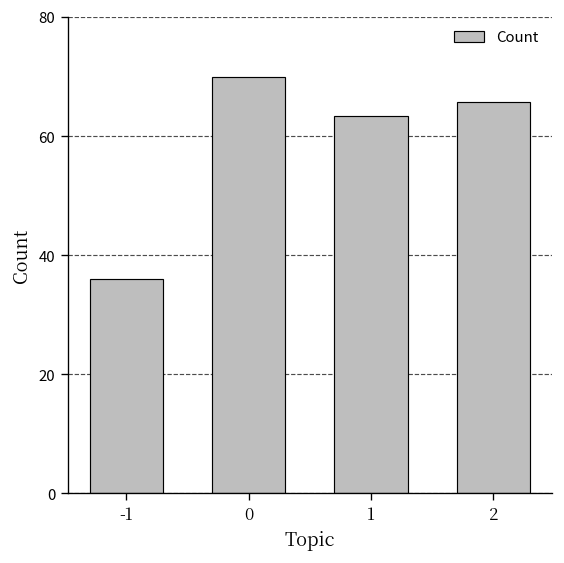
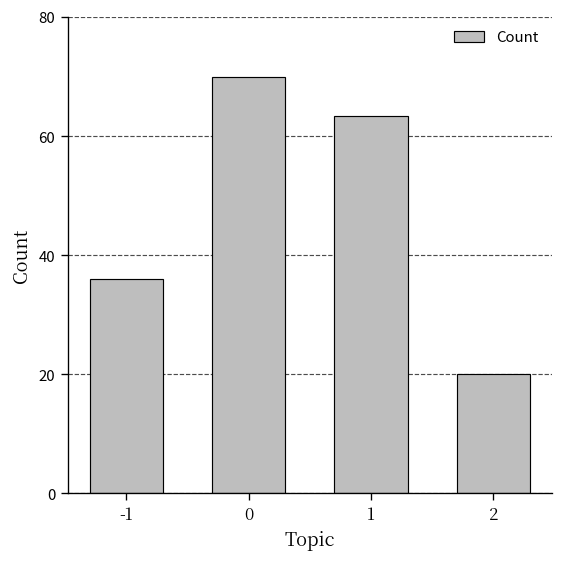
2: 66 -> 20
